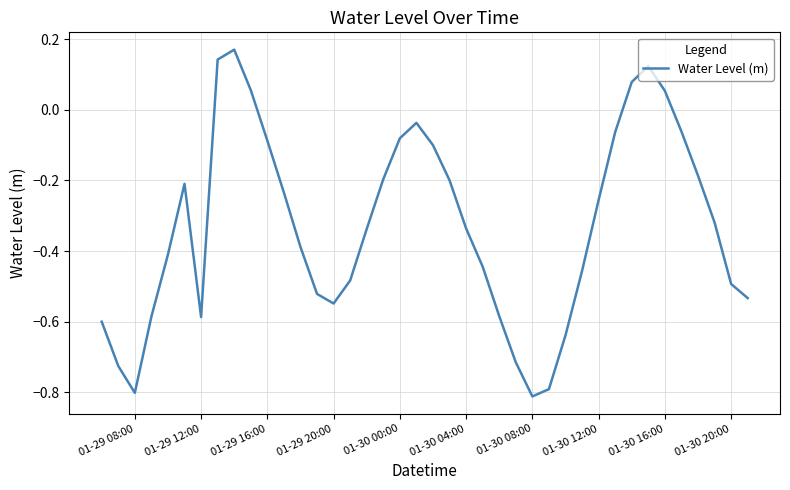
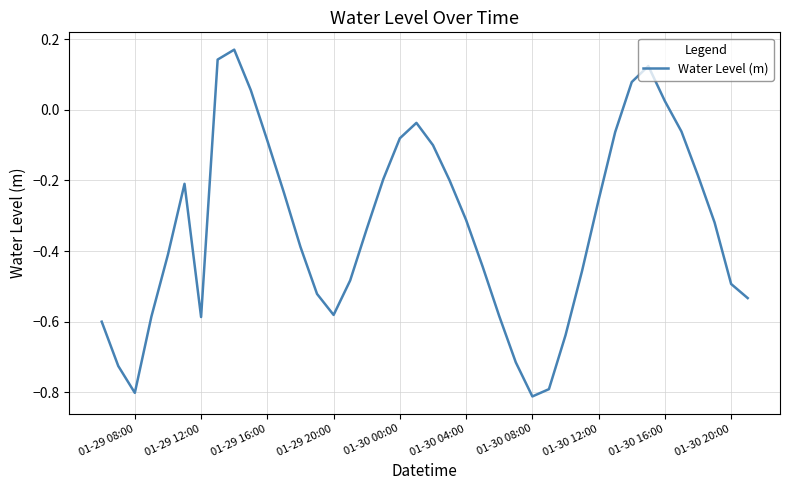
01-29 20:00: -0.55 -> -0.58
01-30 04:00: -0.34 -> -0.31
01-30 16:00: 0.05 -> 0.02
